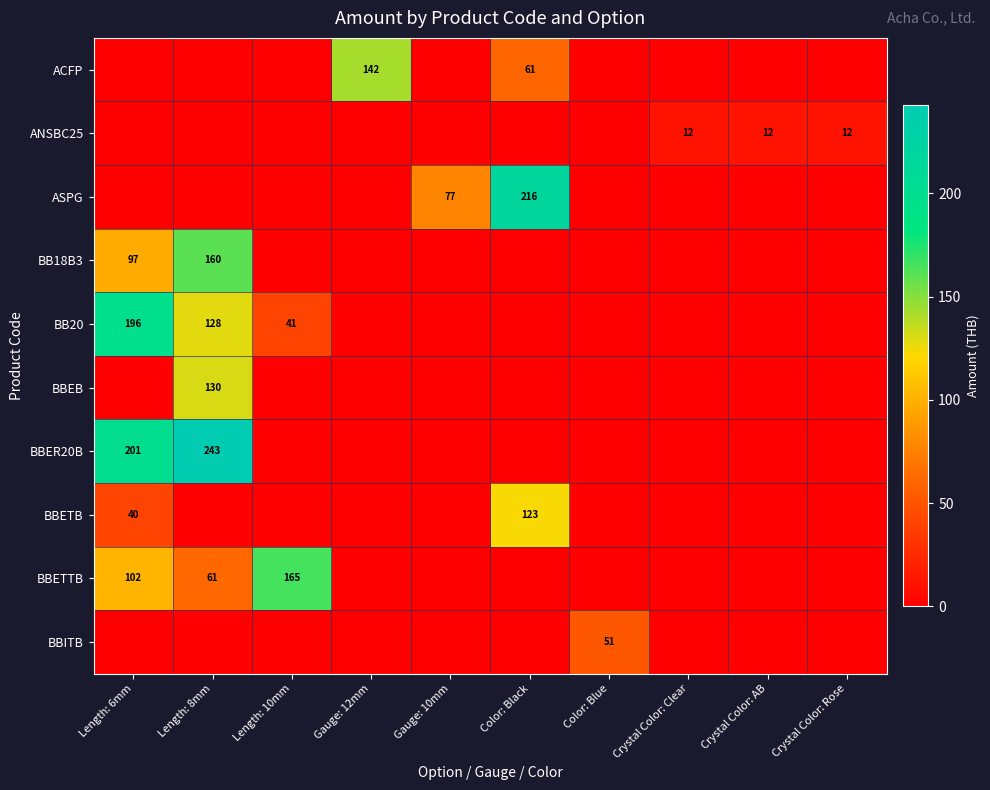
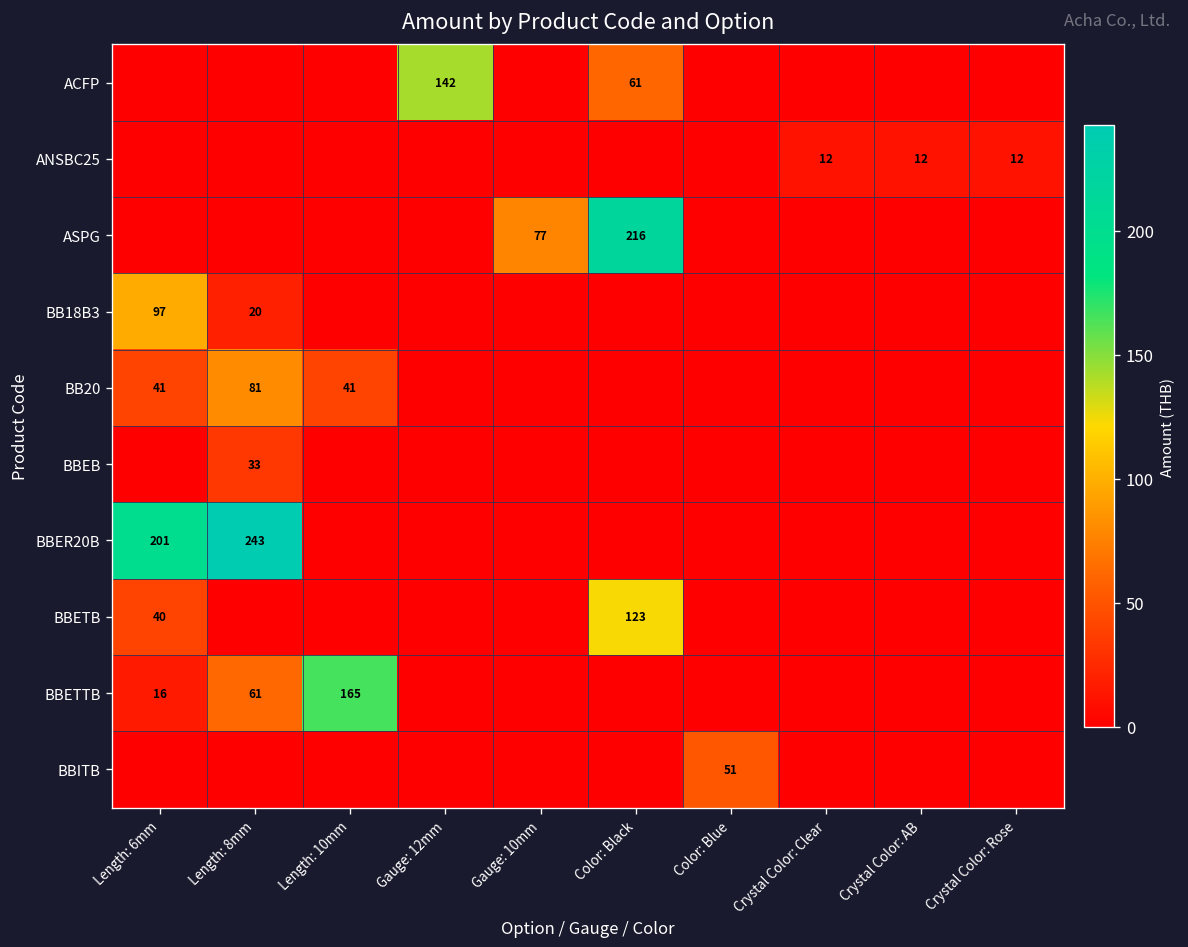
BB18B3, Length: 8mm: 160 -> 20
BB20, Length: 6mm: 196 -> 41
BB20, Length: 8mm: 128 -> 81
BBEB, Length: 8mm: 130 -> 33
BBETTB, Length: 6mm: 102 -> 16
